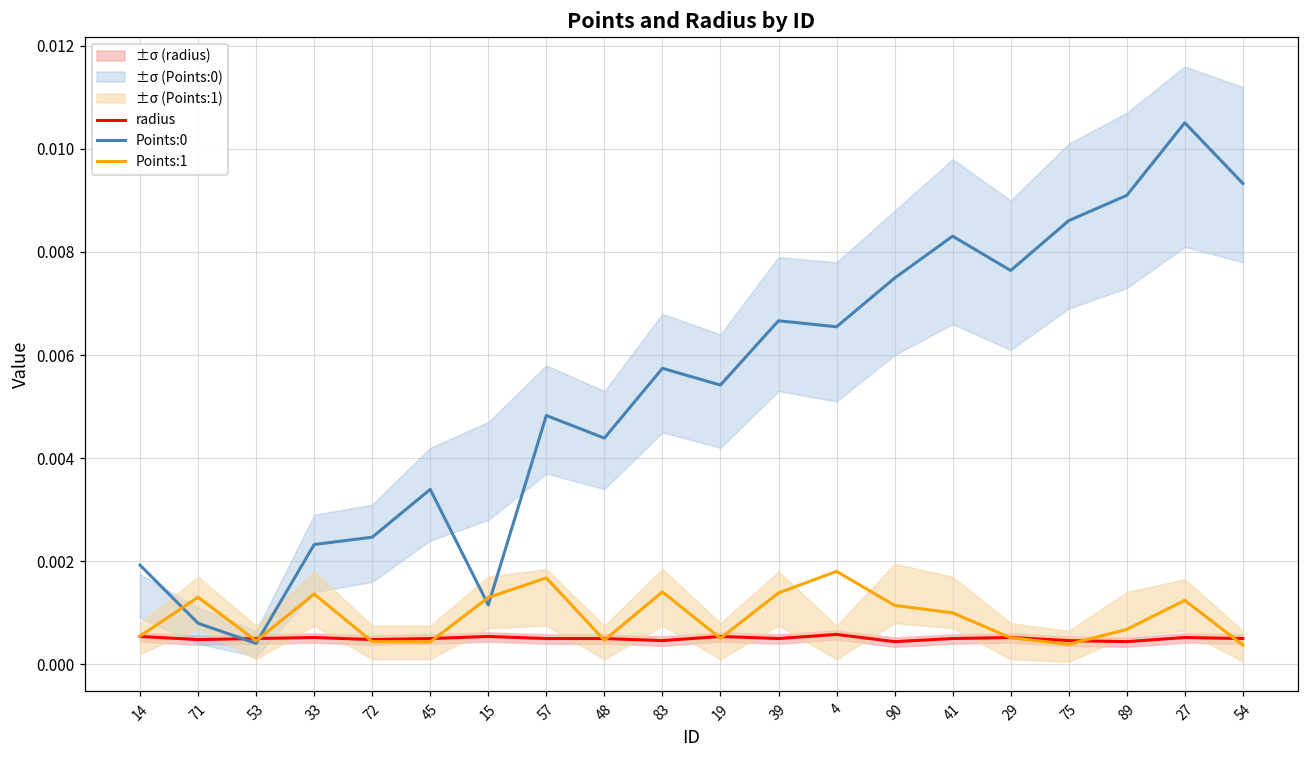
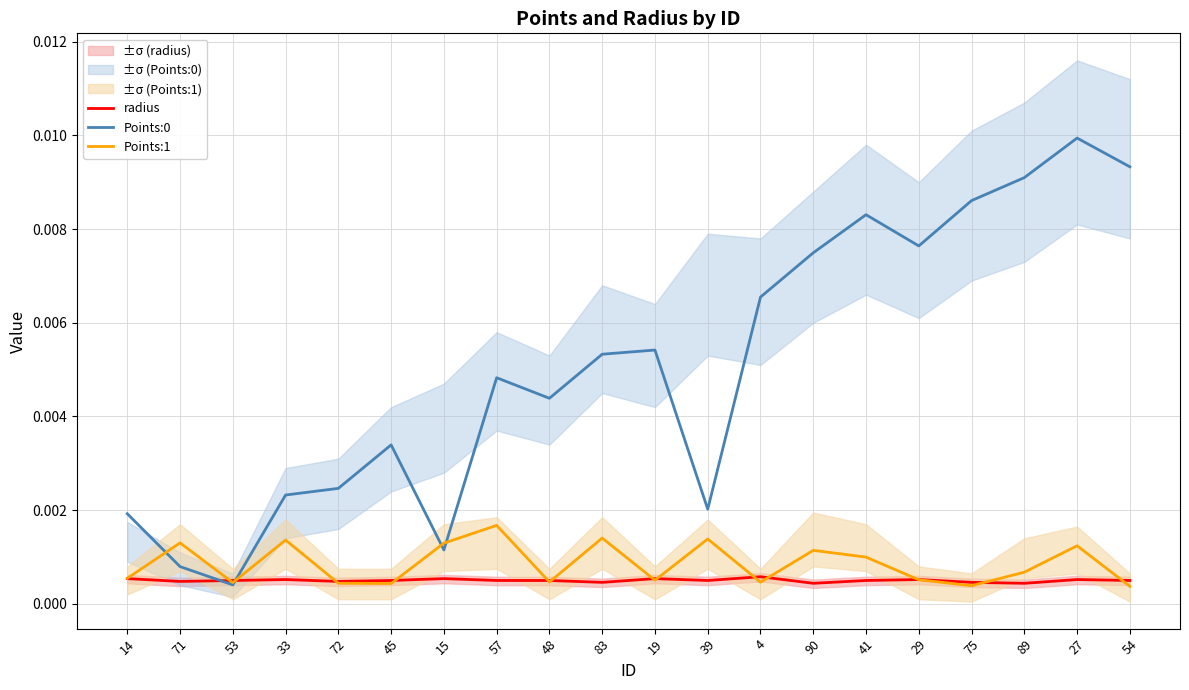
Points:0, 83: 0.0057 -> 0.0053
Points:0, 39: 0.0067 -> 0.0020
Points:1, 4: 0.0018 -> 0.0005
Points:0, 27: 0.0105 -> 0.0099
